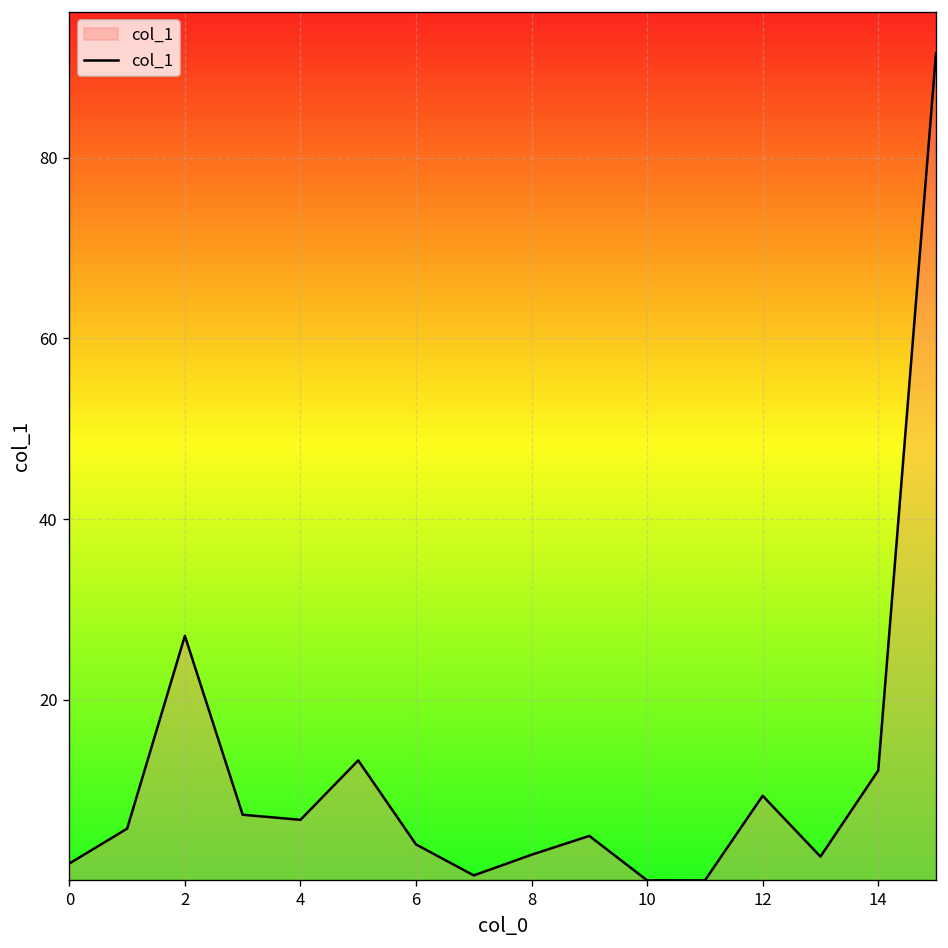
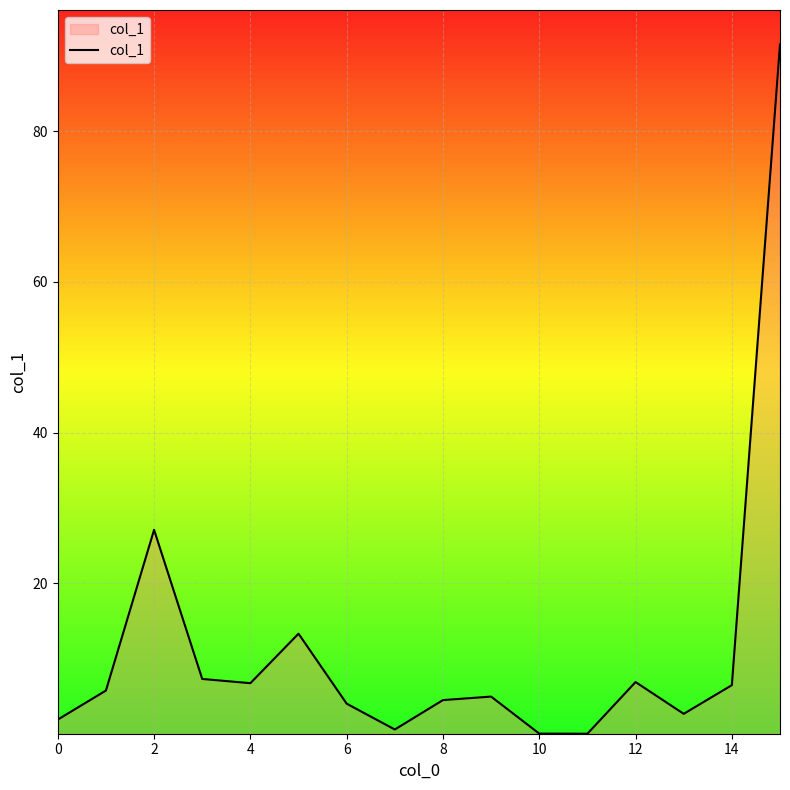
8: 3 -> 4
12: 9 -> 7
14: 12 -> 6
